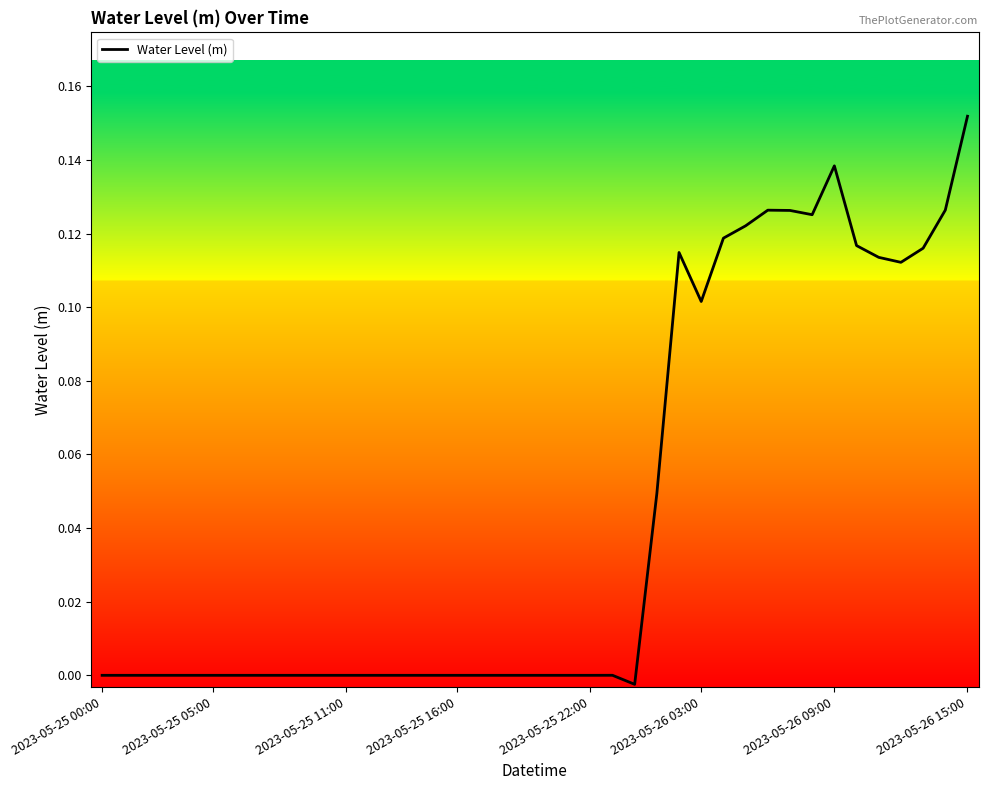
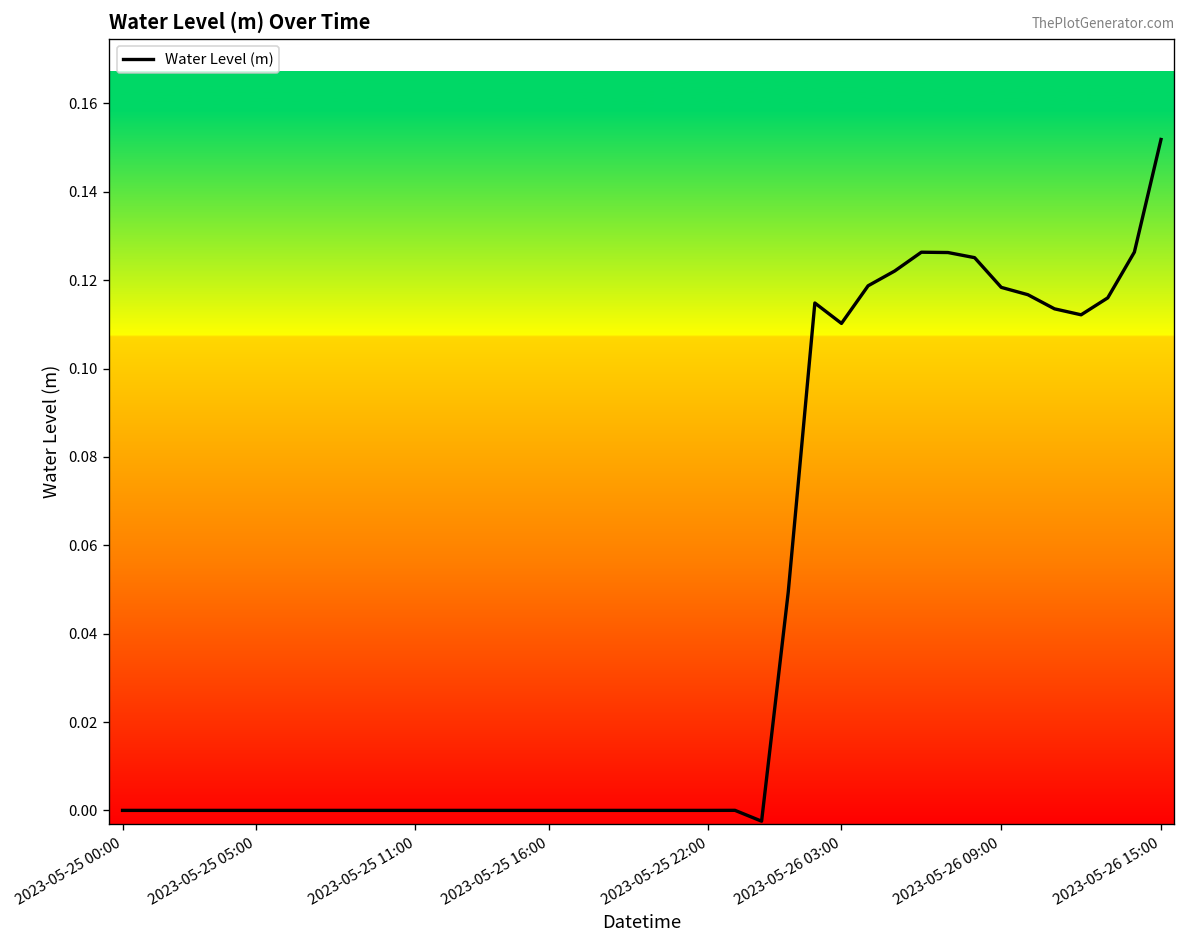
2023-05-26 03:00: 0.102 -> 0.110
2023-05-26 09:00: 0.138 -> 0.118
